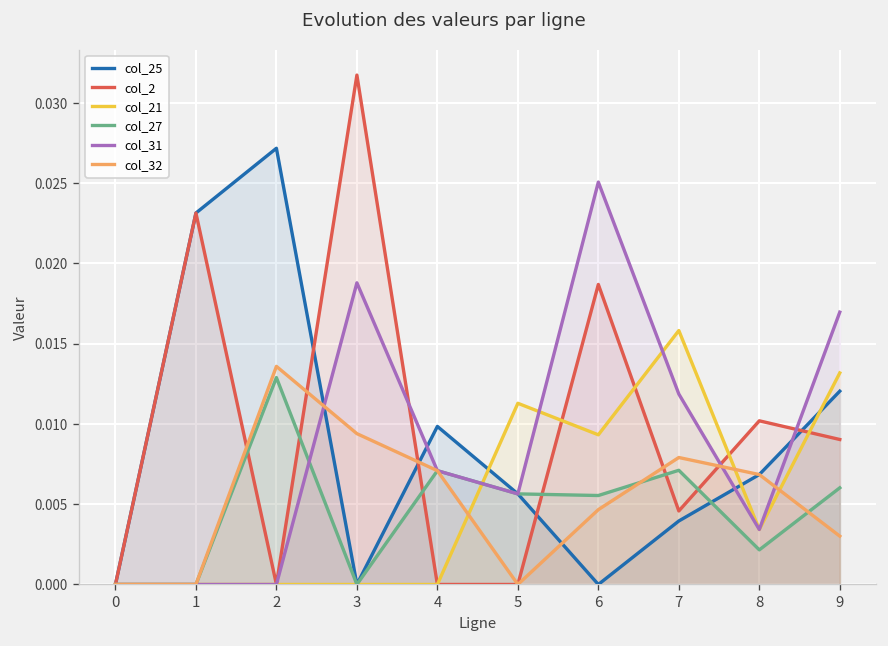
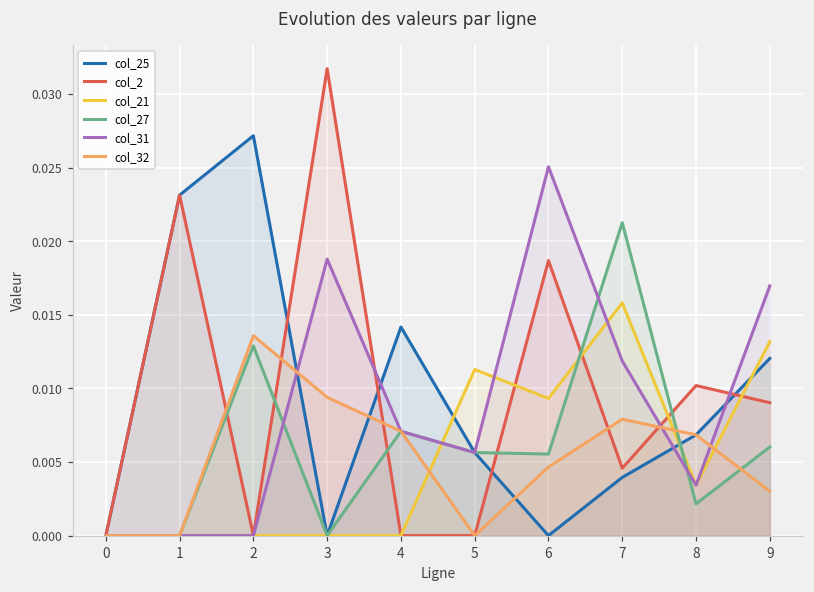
col_25, 4: 0.0098 -> 0.0142
col_27, 7: 0.0071 -> 0.0213
